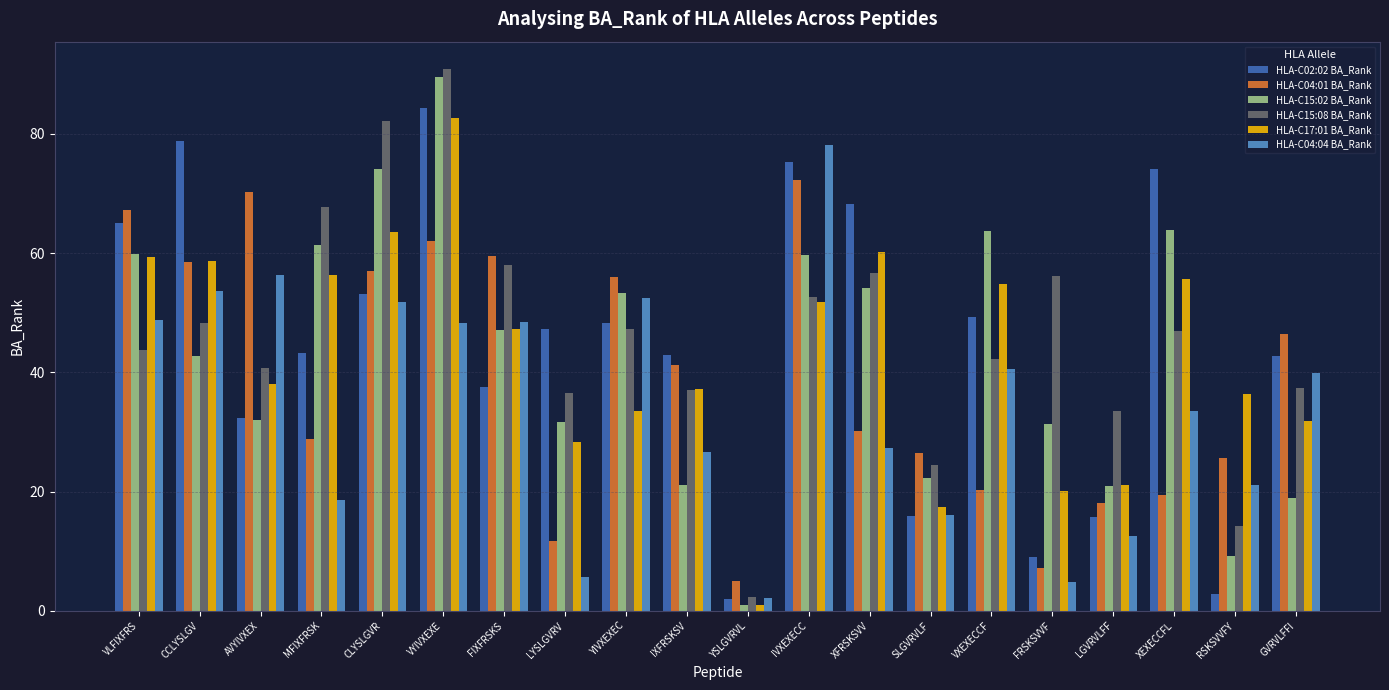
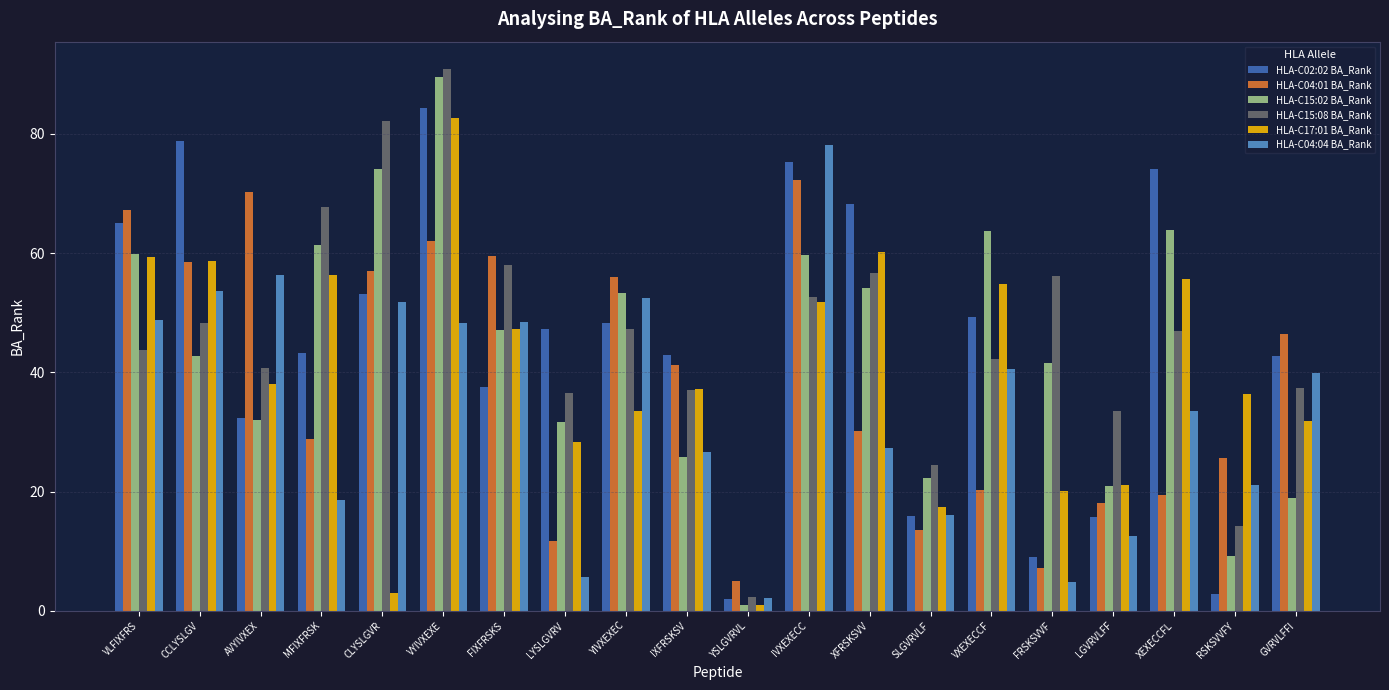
HLA-C17:01 BA_Rank, CLYSLGVR: 64 -> 3
HLA-C15:02 BA_Rank, IXFRSKSV: 21 -> 26
HLA-C04:01 BA_Rank, SLGVRVLF: 27 -> 14
HLA-C15:02 BA_Rank, FRSKSVVF: 31 -> 42
